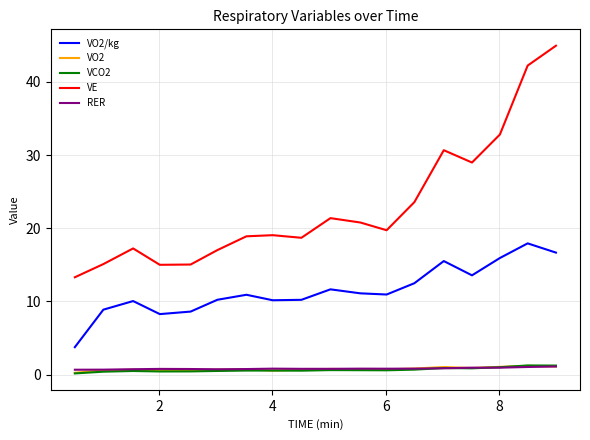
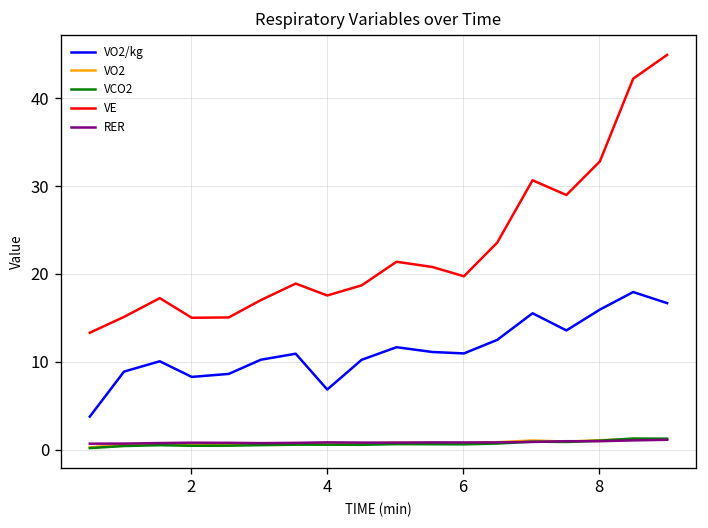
VO2/kg, 4: 10 -> 7
VE, 4: 19 -> 18
